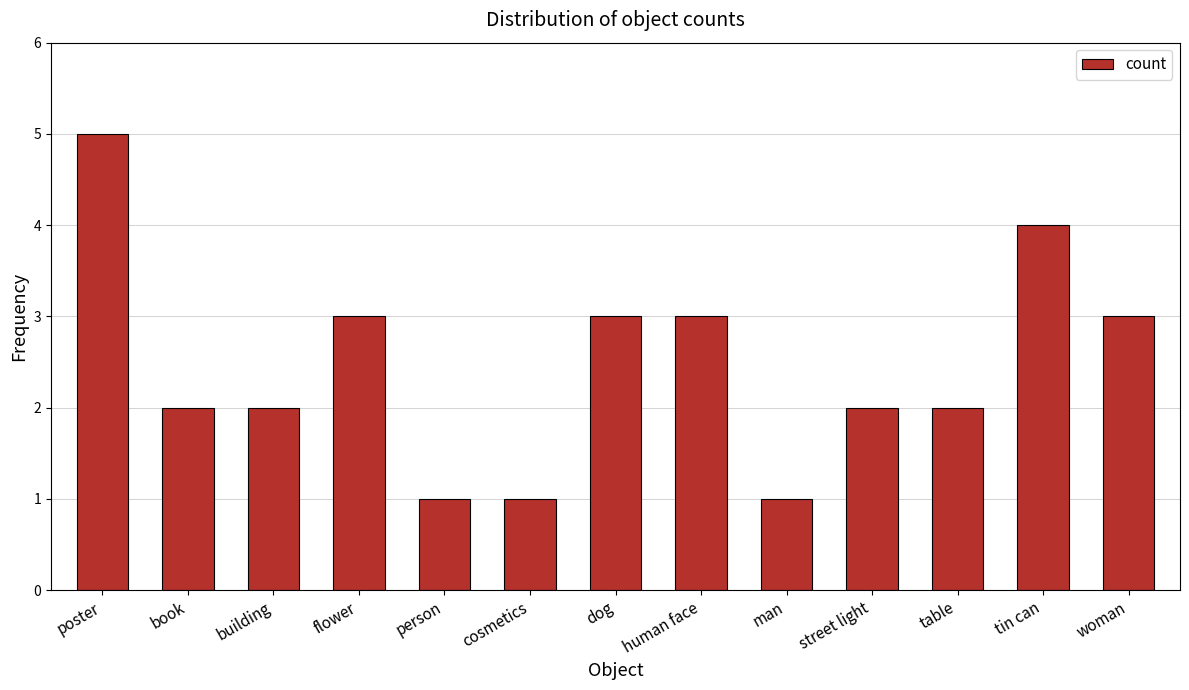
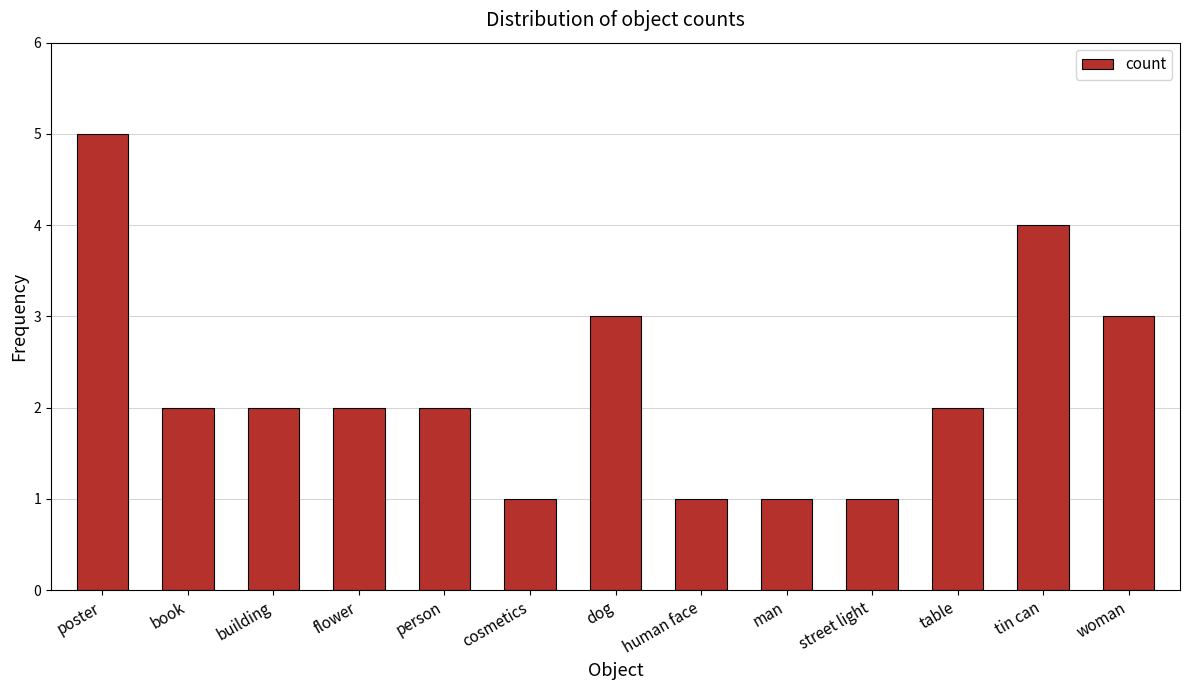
flower: 3 -> 2
person: 1 -> 2
human face: 3 -> 1
street light: 2 -> 1
